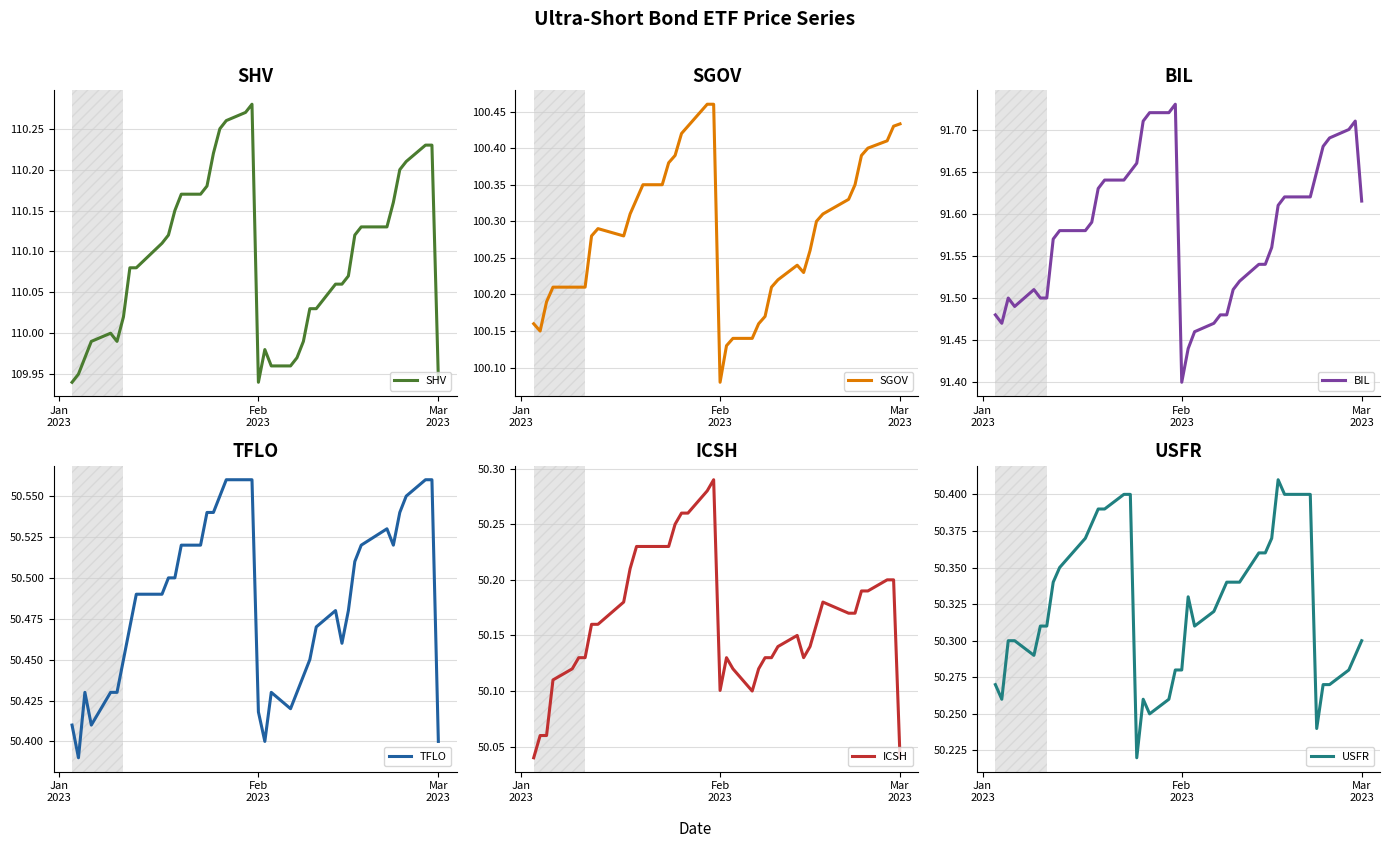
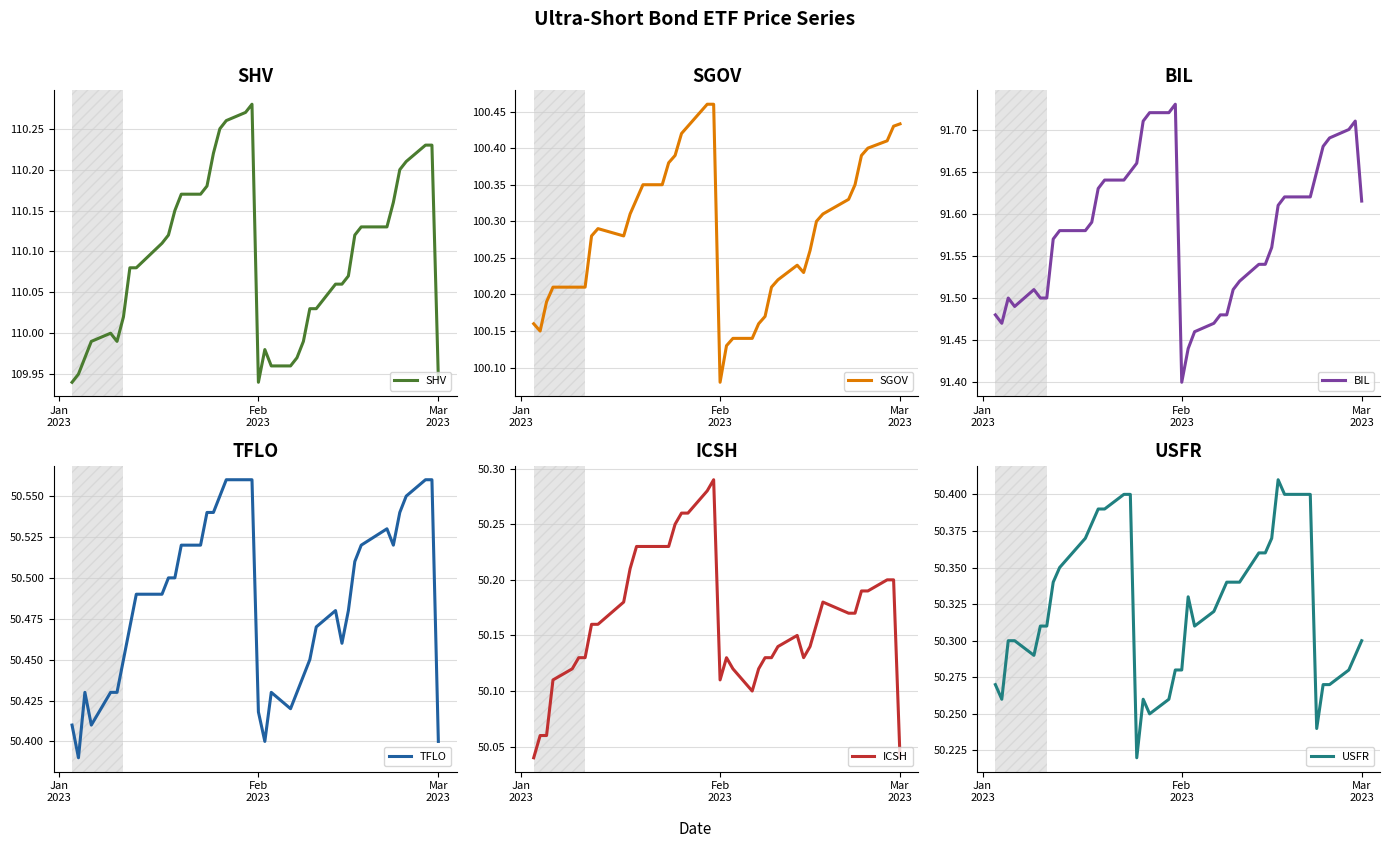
ICSH, Feb 2023: 50.101 -> 50.110
